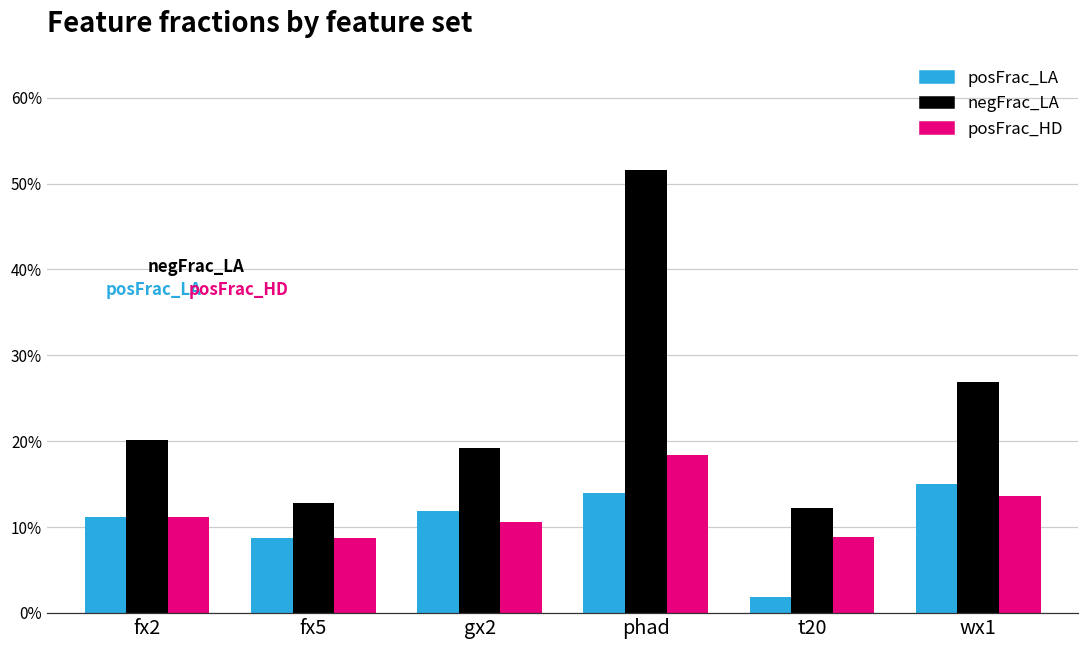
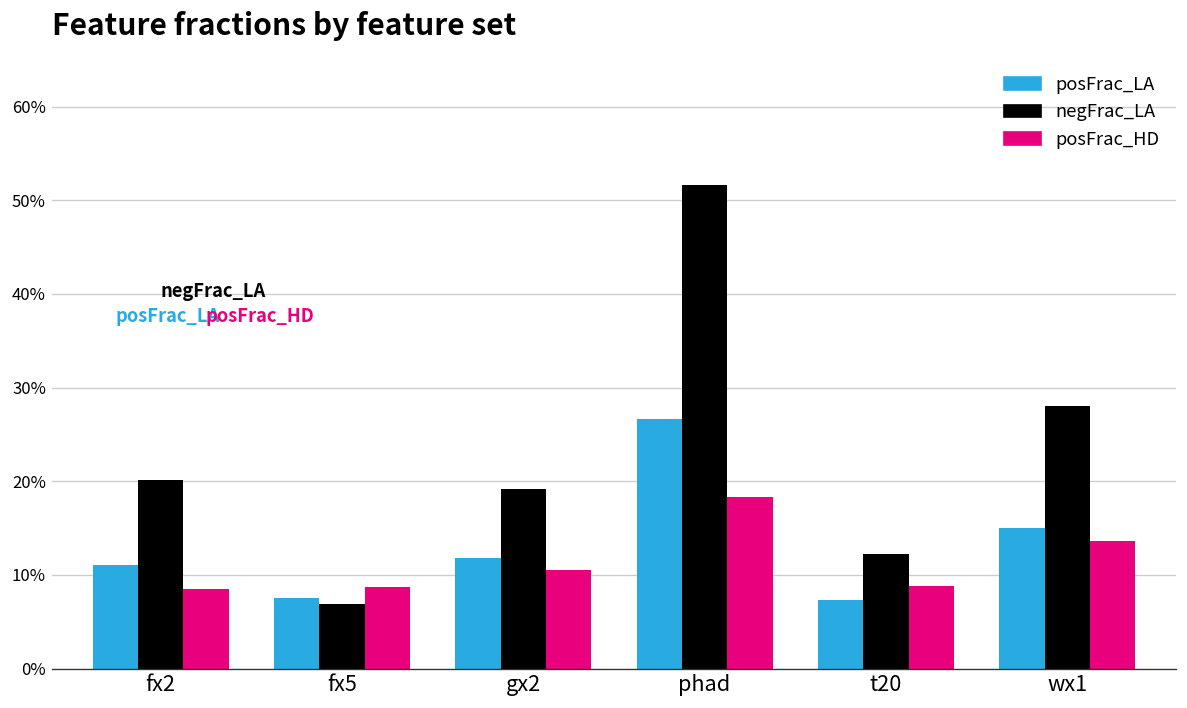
posFrac_HD, fx2: 11% -> 9%
posFrac_LA, fx5: 9% -> 8%
negFrac_LA, fx5: 13% -> 7%
posFrac_LA, phad: 14% -> 27%
posFrac_LA, t20: 2% -> 7%
negFrac_LA, wx1: 27% -> 28%
